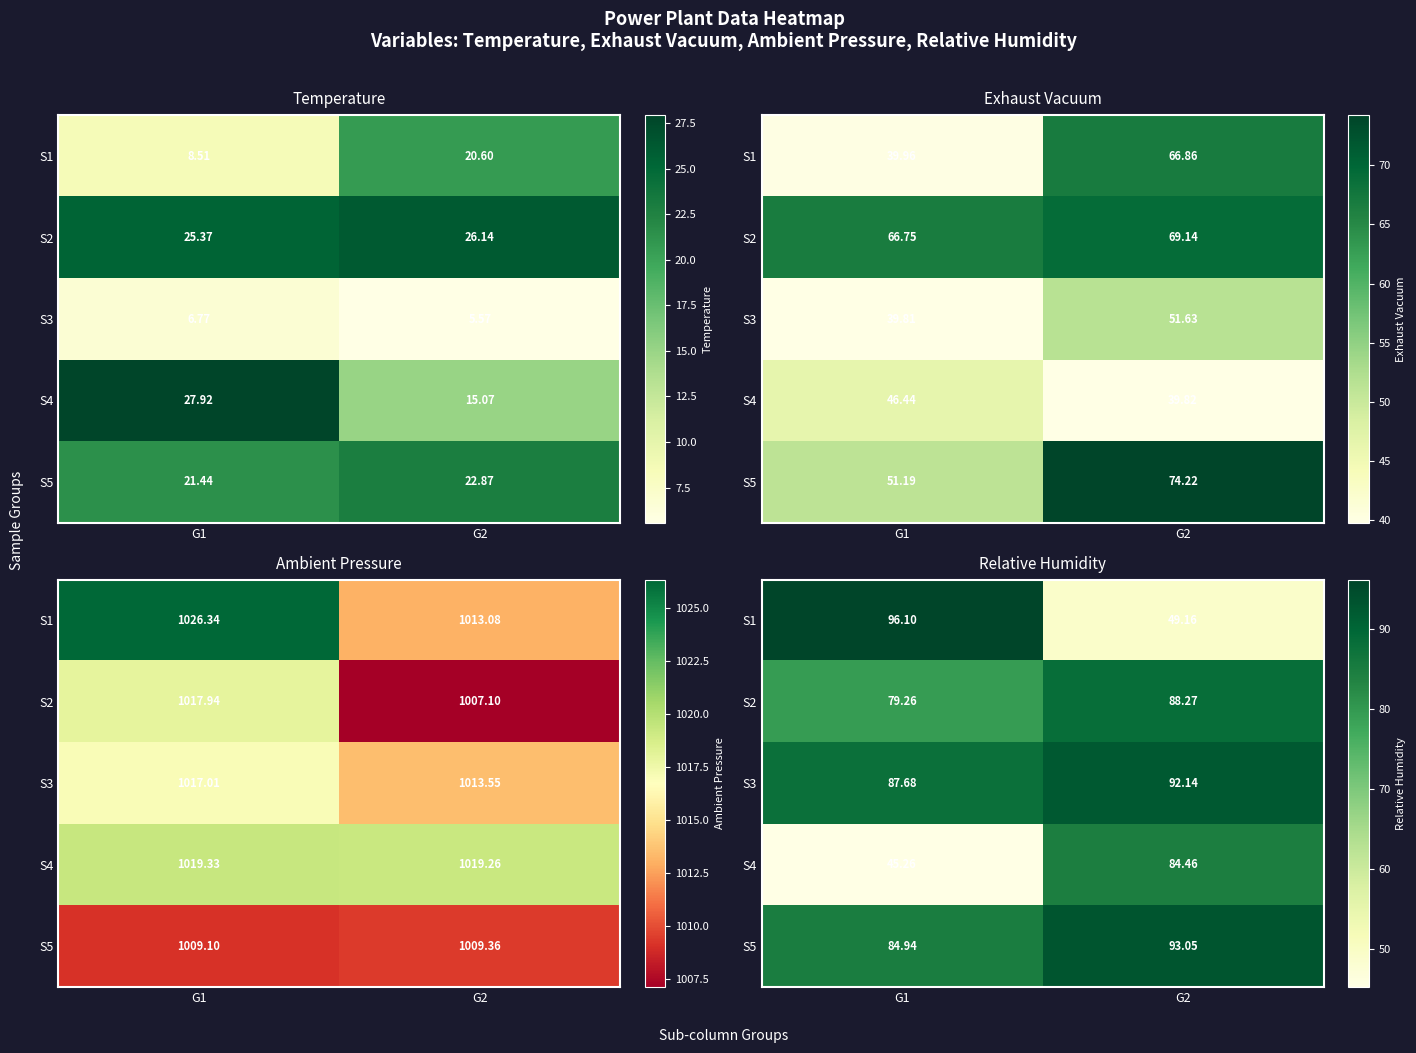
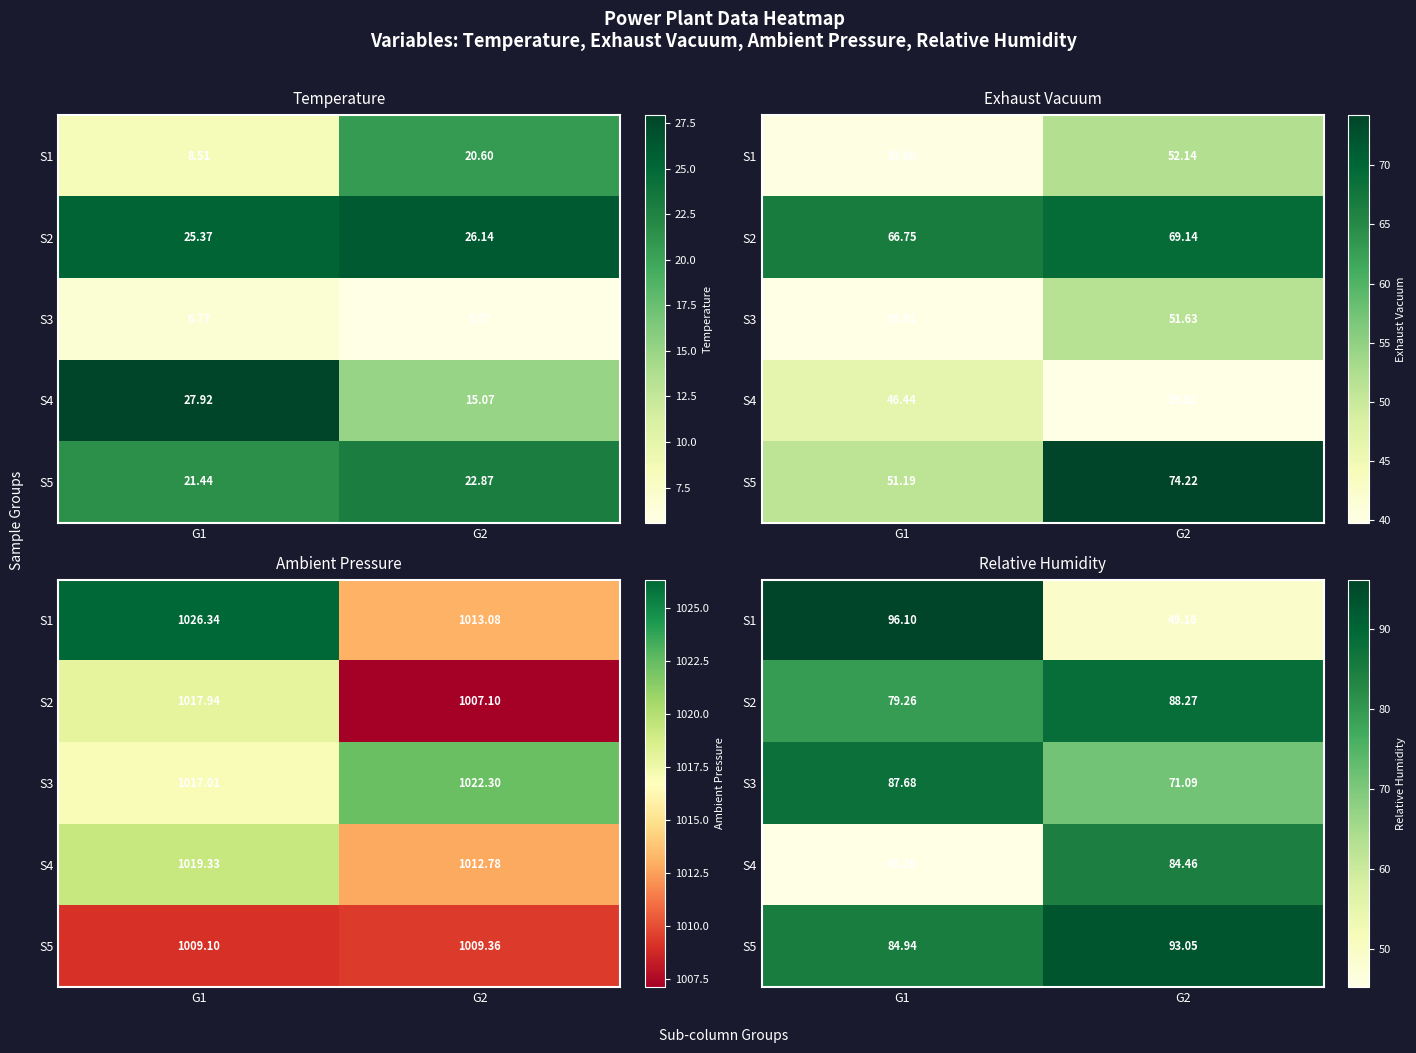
Exhaust Vacuum, S1, G2: 66.86 -> 52.14
Ambient Pressure, S3, G2: 1013.55 -> 1022.30
Ambient Pressure, S4, G2: 1019.26 -> 1012.78
Relative Humidity, S3, G2: 92.14 -> 71.09
